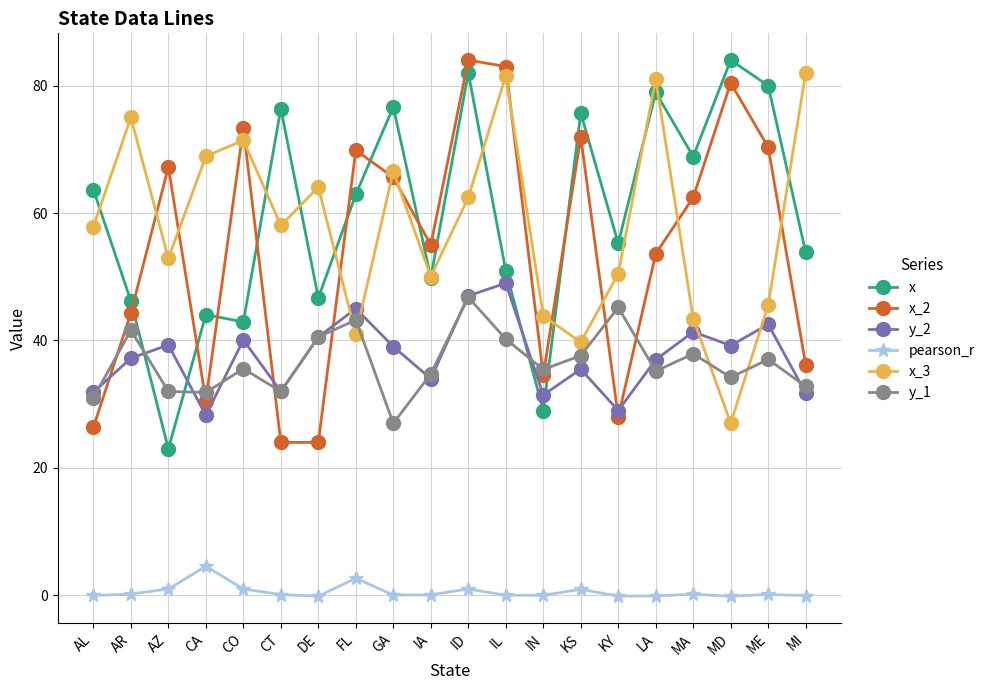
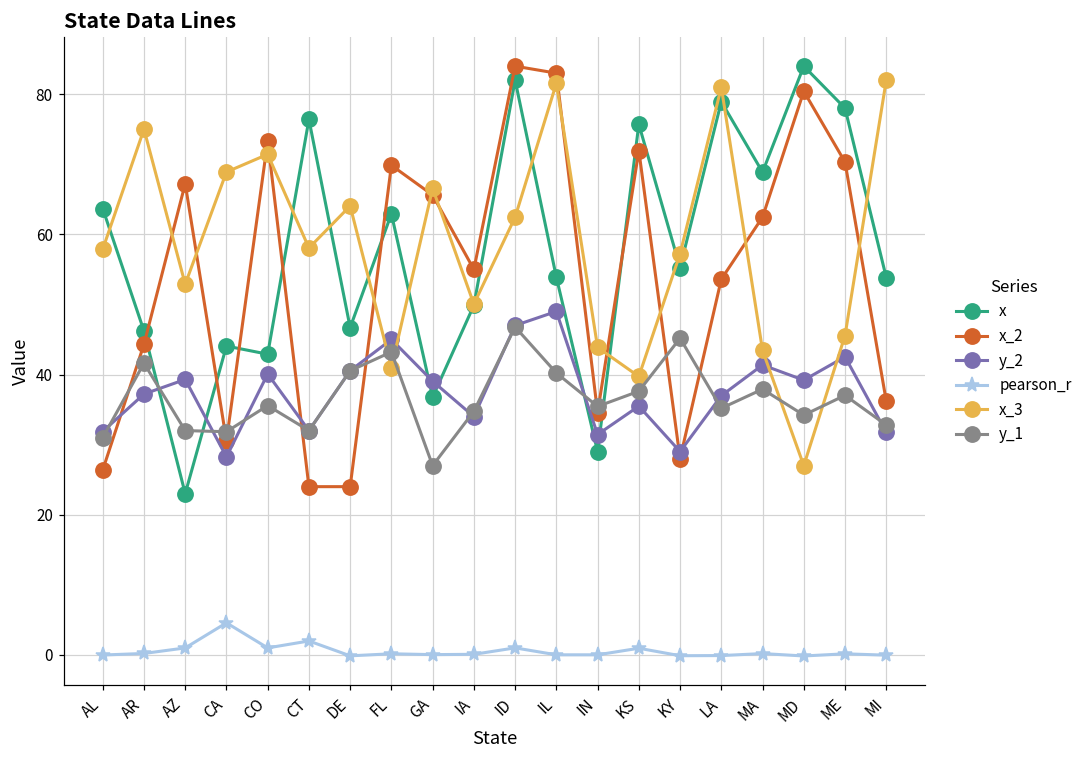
pearson_r, CT: 0 -> 2
pearson_r, FL: 3 -> 0
x, GA: 77 -> 37
x, IL: 51 -> 54
x_3, KY: 50 -> 57
x, ME: 80 -> 78
